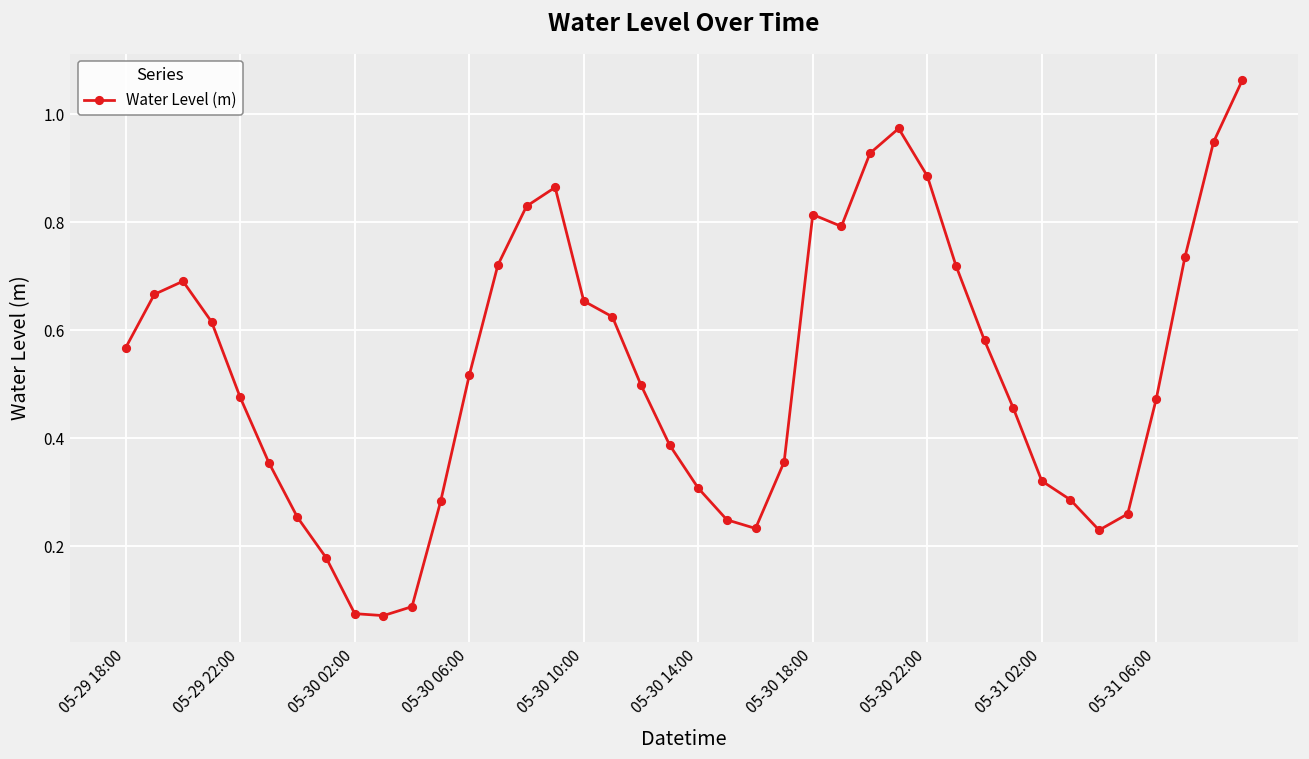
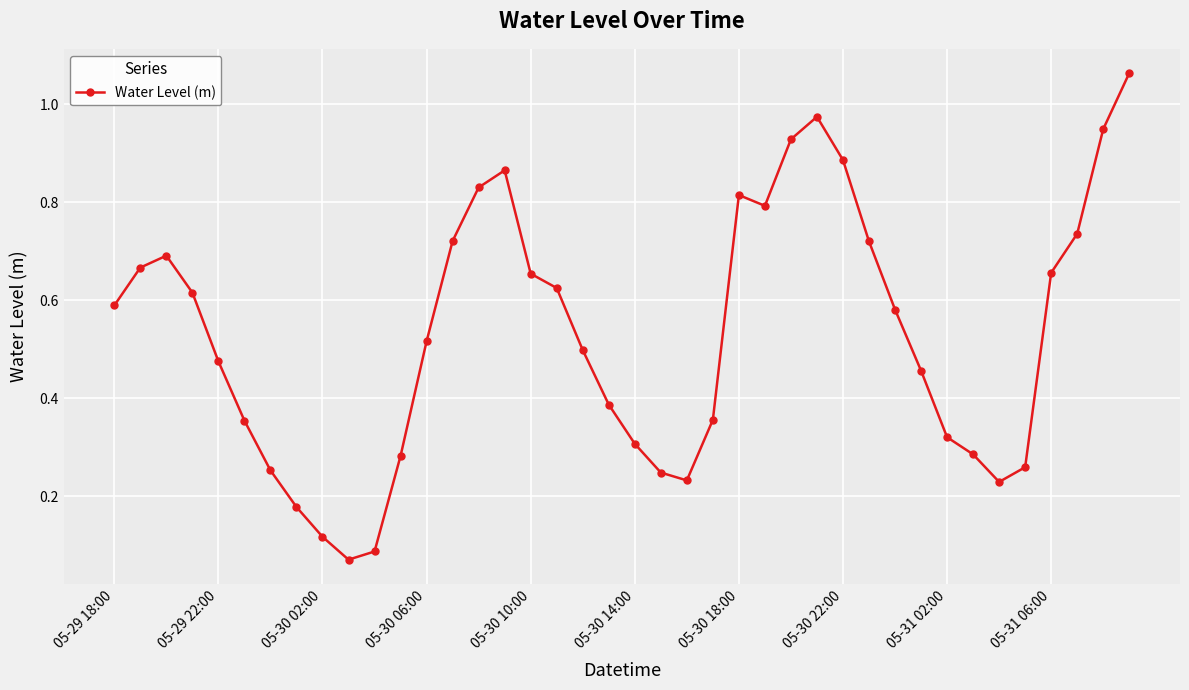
05-29 18:00: 0.57 -> 0.59
05-30 02:00: 0.07 -> 0.12
05-31 06:00: 0.47 -> 0.66
